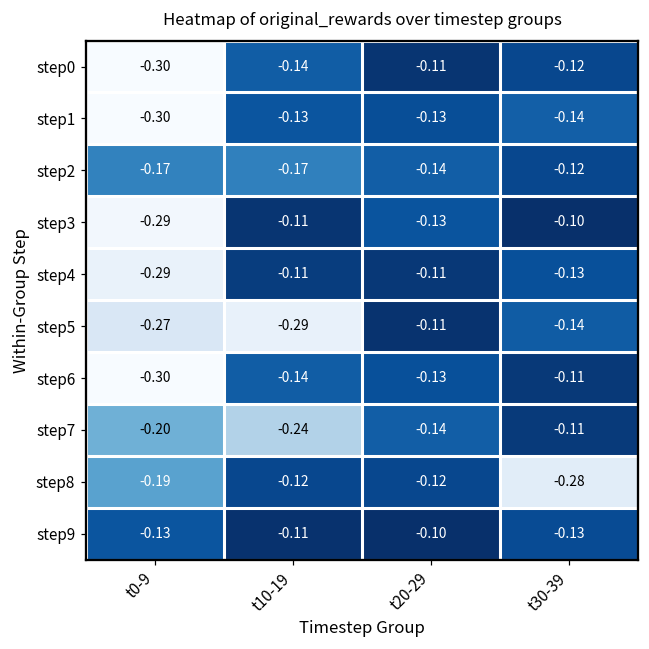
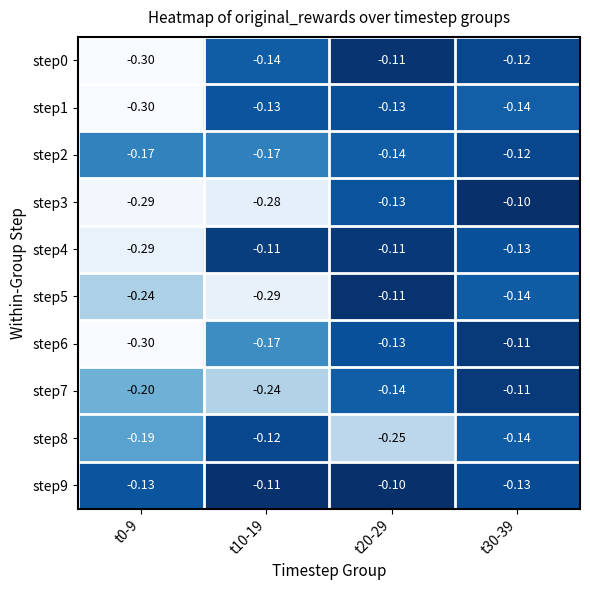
step3, t10-19: -0.11 -> -0.28
step5, t0-9: -0.27 -> -0.24
step6, t10-19: -0.14 -> -0.17
step8, t20-29: -0.12 -> -0.25
step8, t30-39: -0.28 -> -0.14
